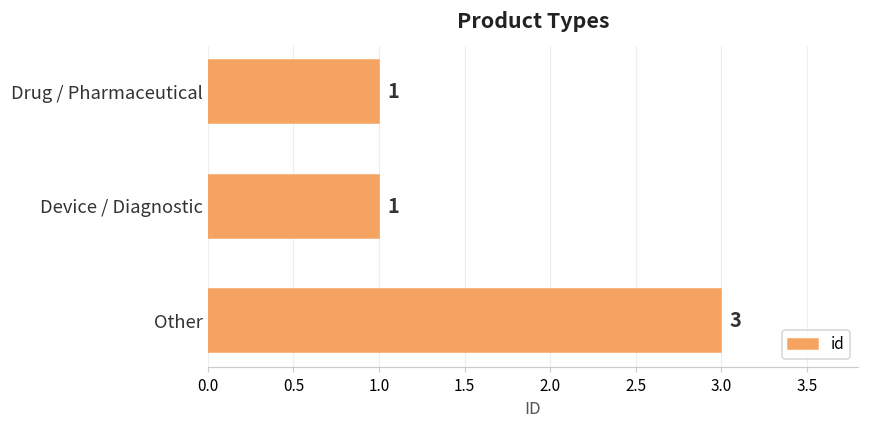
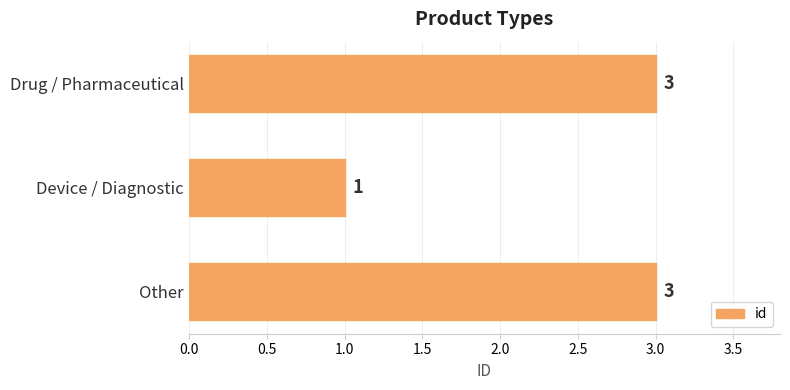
Drug / Pharmaceutical: 1 -> 3
